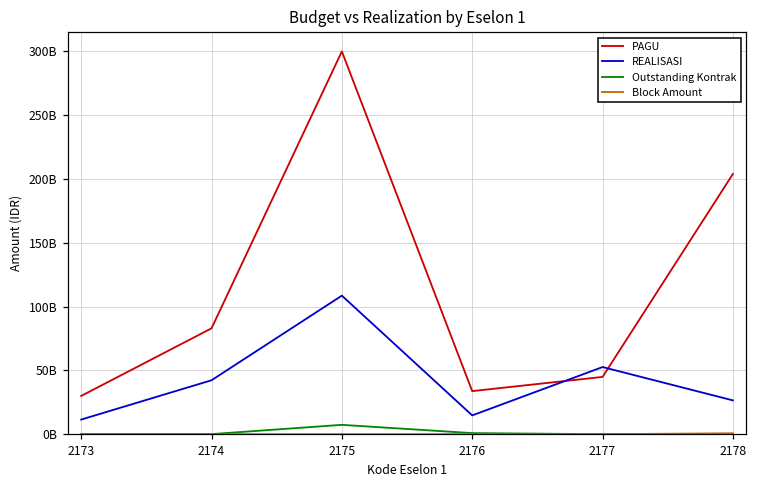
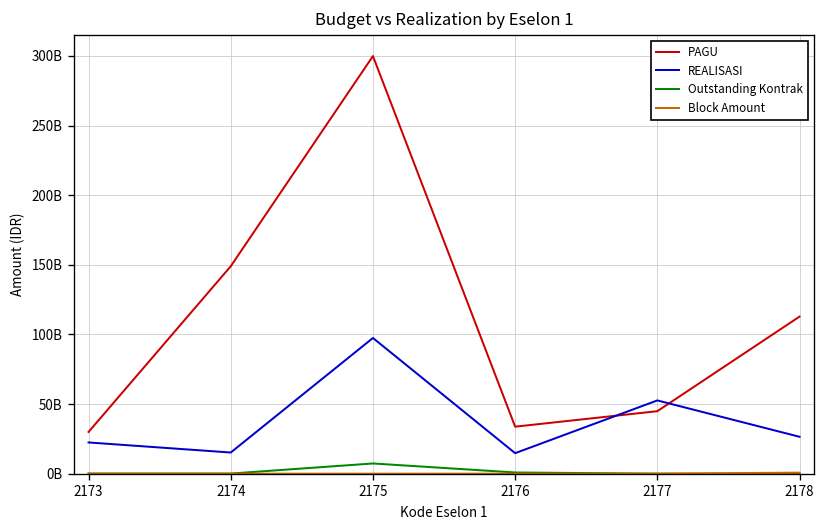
REALISASI, 2173: 11000000000 -> 22000000000
PAGU, 2174: 83000000000 -> 149000000000
REALISASI, 2174: 42000000000 -> 15000000000
REALISASI, 2175: 109000000000 -> 97000000000
PAGU, 2178: 204000000000 -> 113000000000
